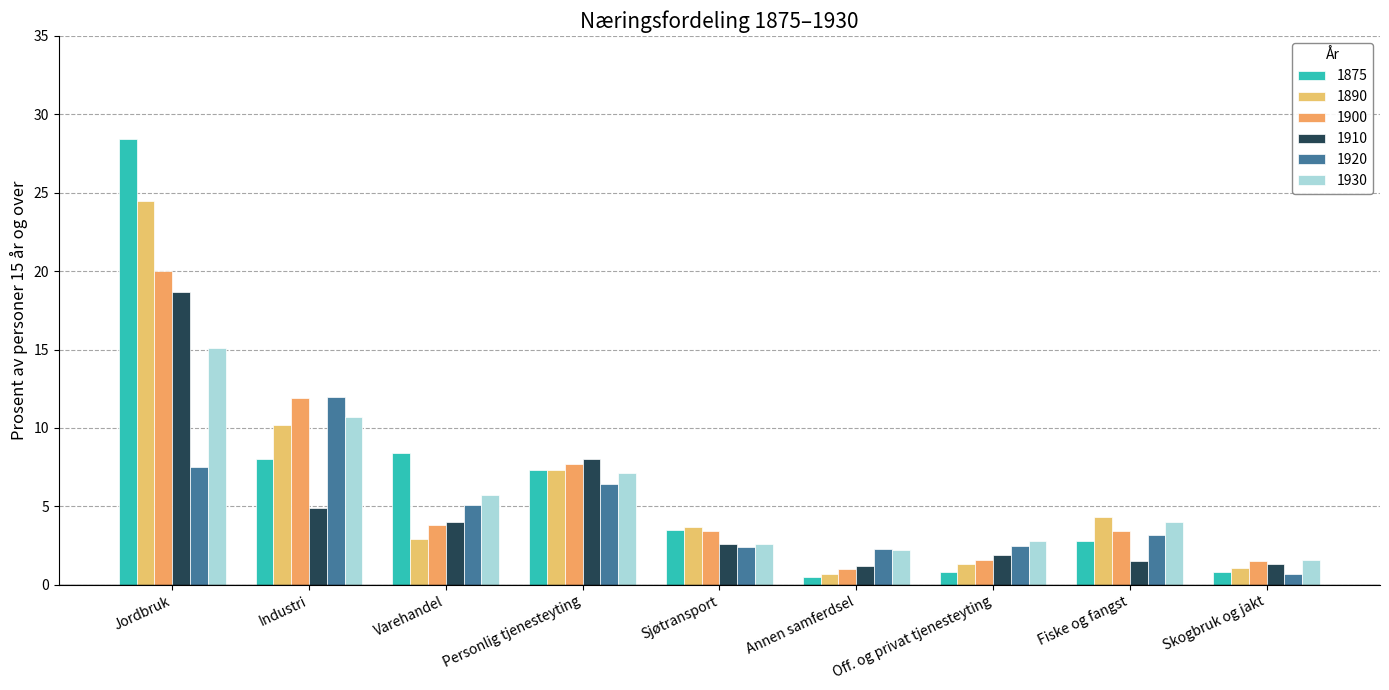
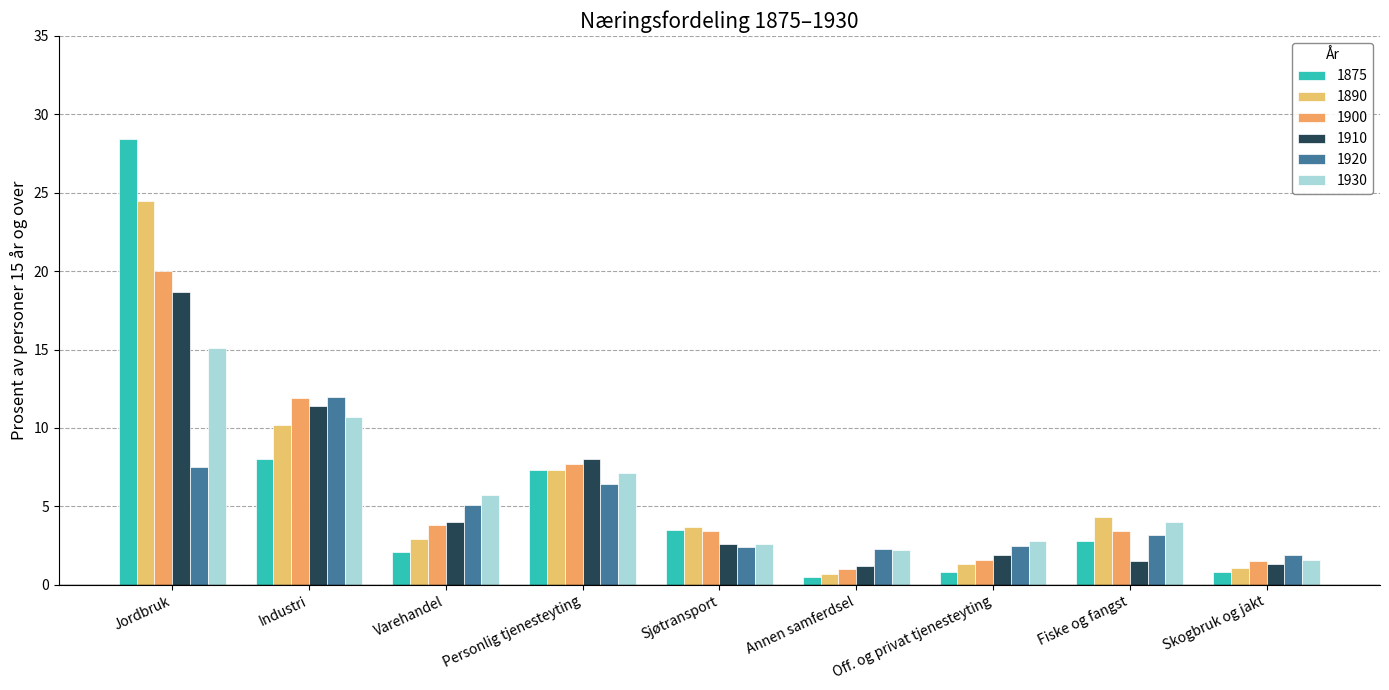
1910, Industri: 4.9 -> 11.4
1875, Varehandel: 8.4 -> 2.1
1920, Skogbruk og jakt: 0.7 -> 1.9
